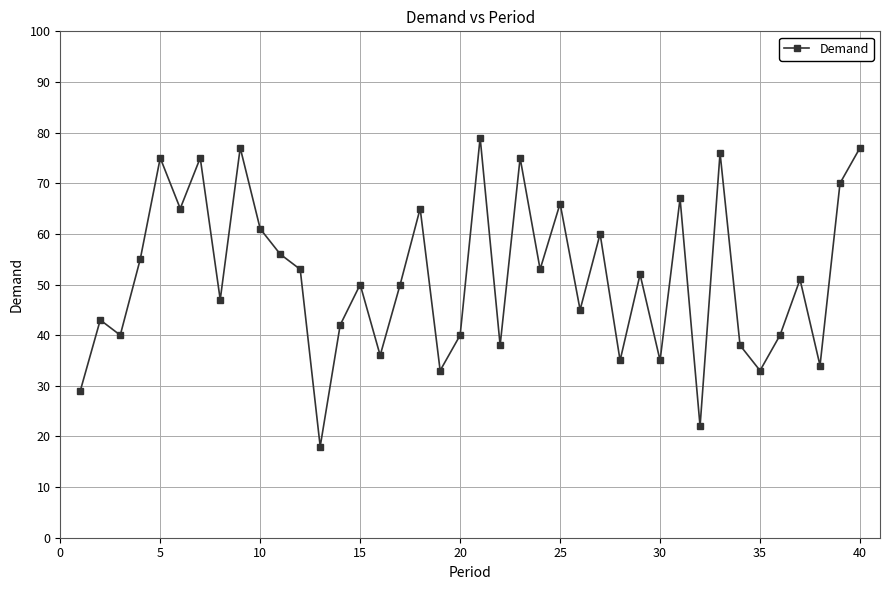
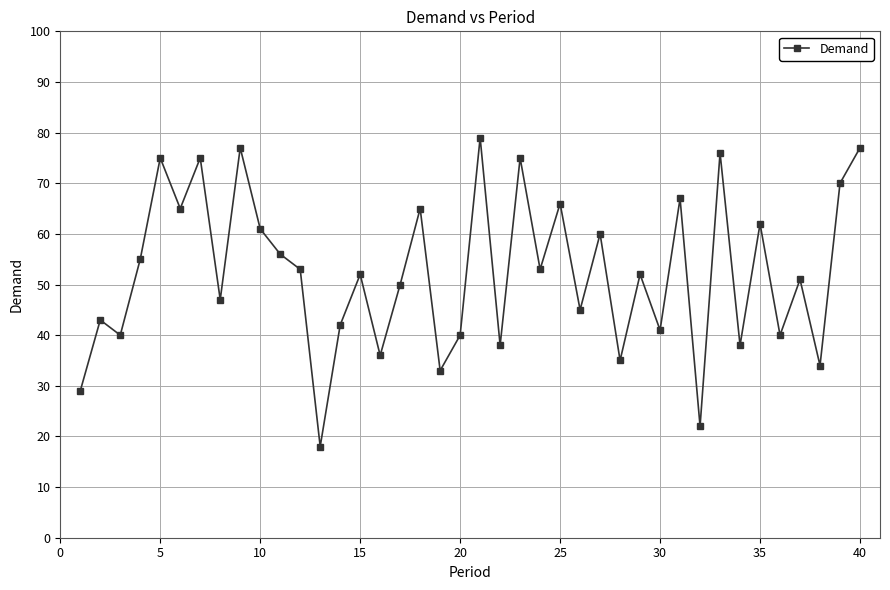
15: 50 -> 52
30: 35 -> 41
35: 33 -> 62
